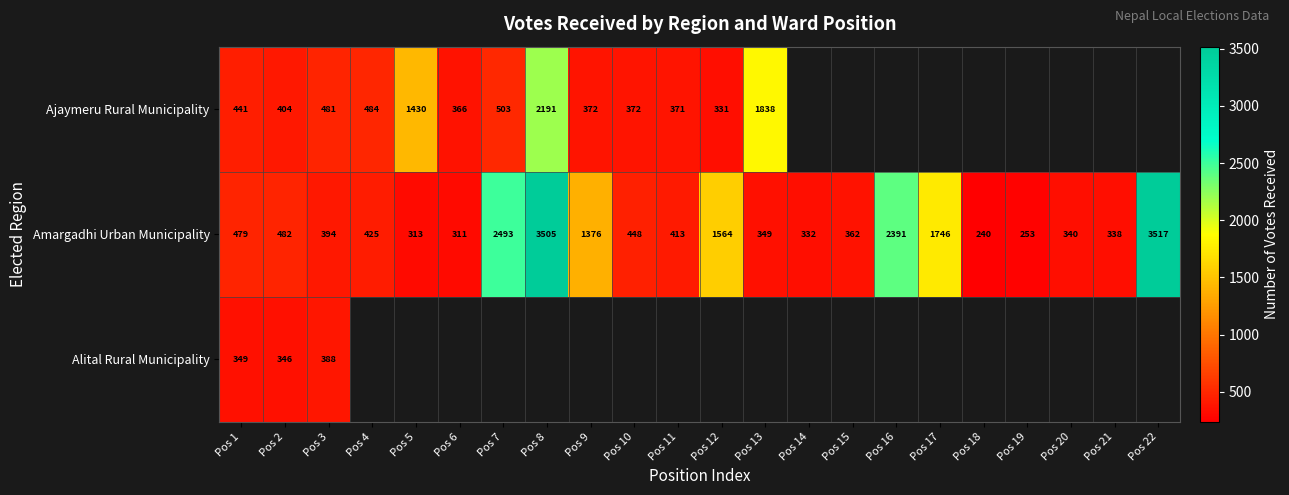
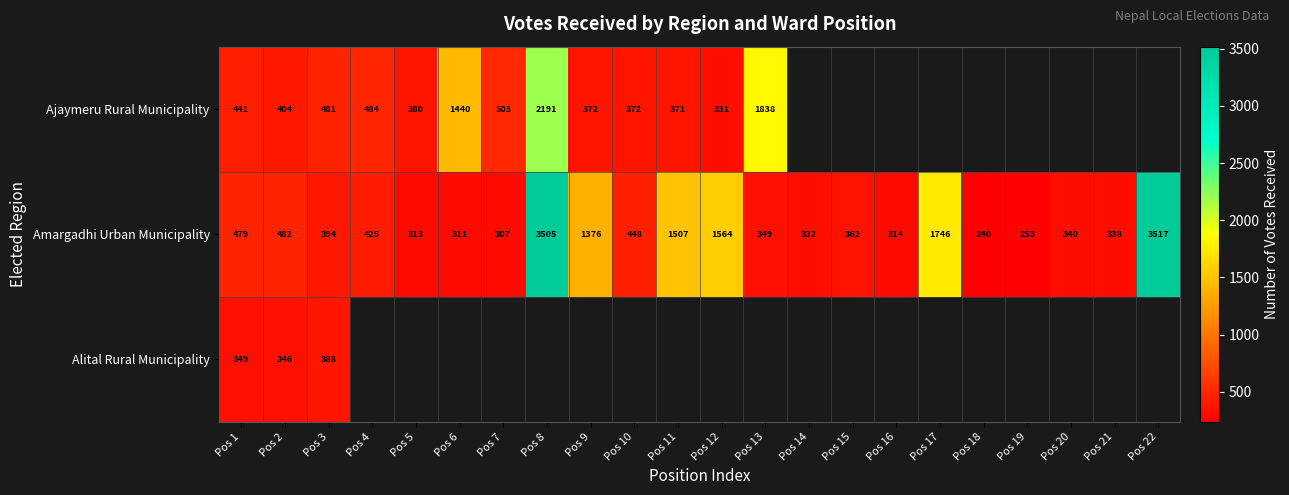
Ajaymeru Rural Municipality, Pos 5: 1430 -> 380
Ajaymeru Rural Municipality, Pos 6: 366 -> 1440
Amargadhi Urban Municipality, Pos 7: 2493 -> 307
Amargadhi Urban Municipality, Pos 11: 413 -> 1507
Amargadhi Urban Municipality, Pos 16: 2391 -> 314
